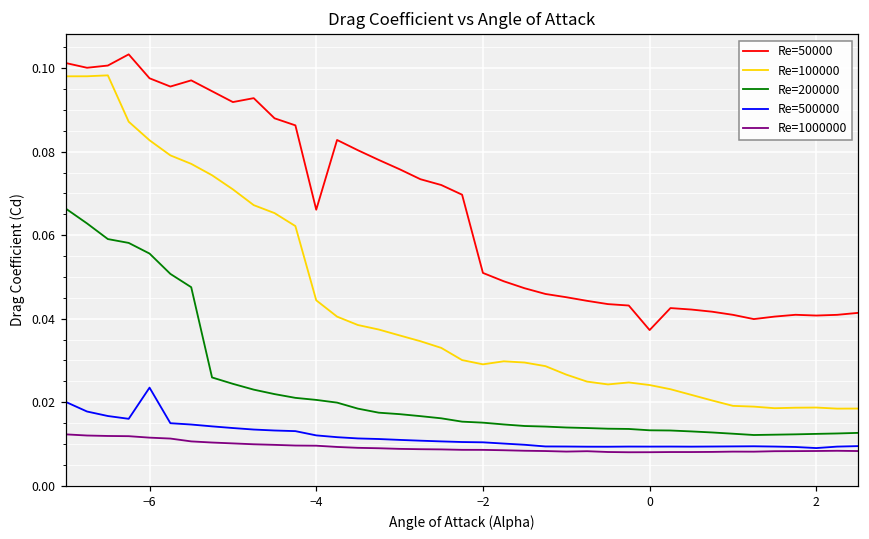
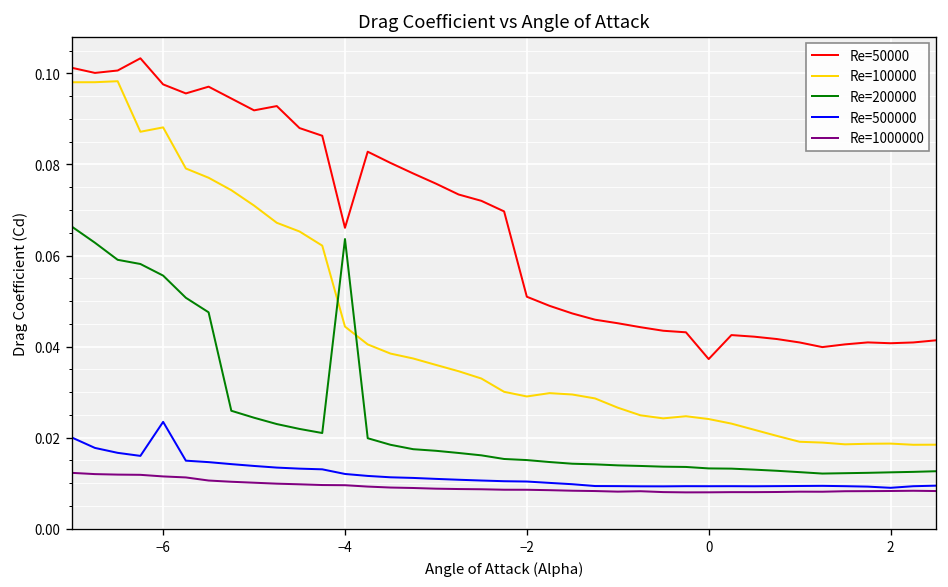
Re=100000, −6: 0.083 -> 0.088
Re=200000, −4: 0.021 -> 0.064
